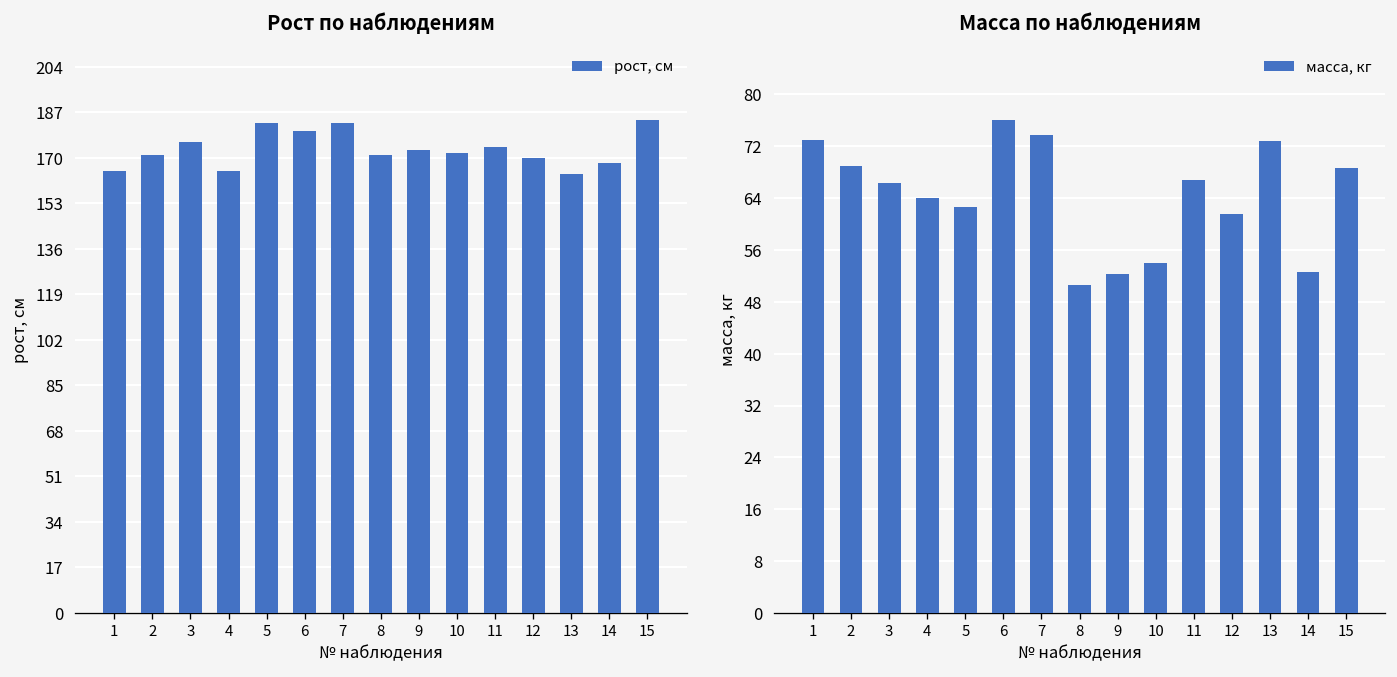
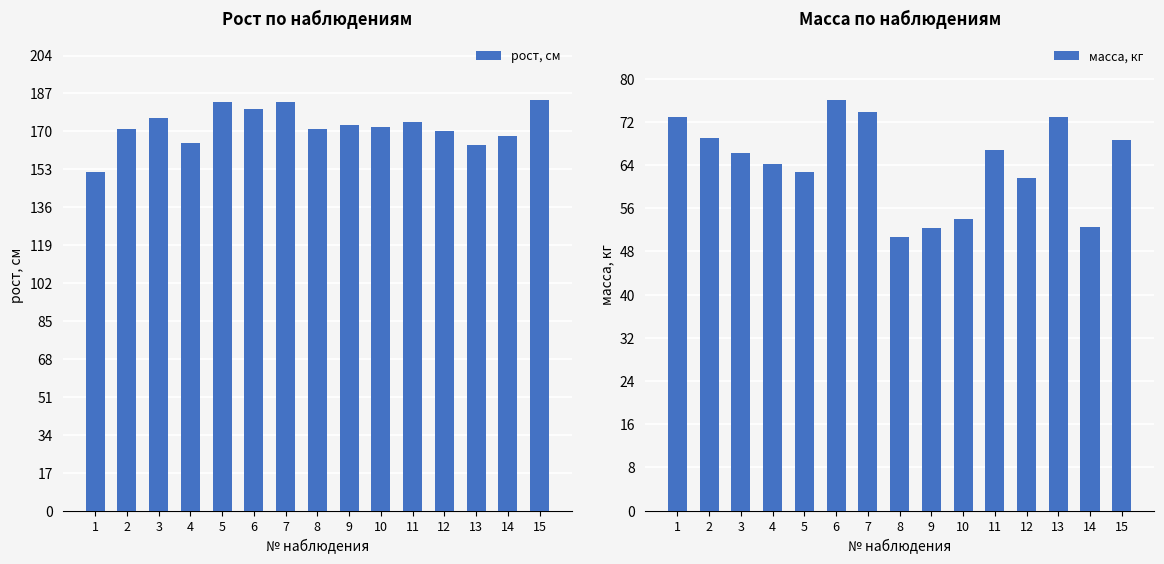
Рост по наблюдениям, 1: 165 -> 152
